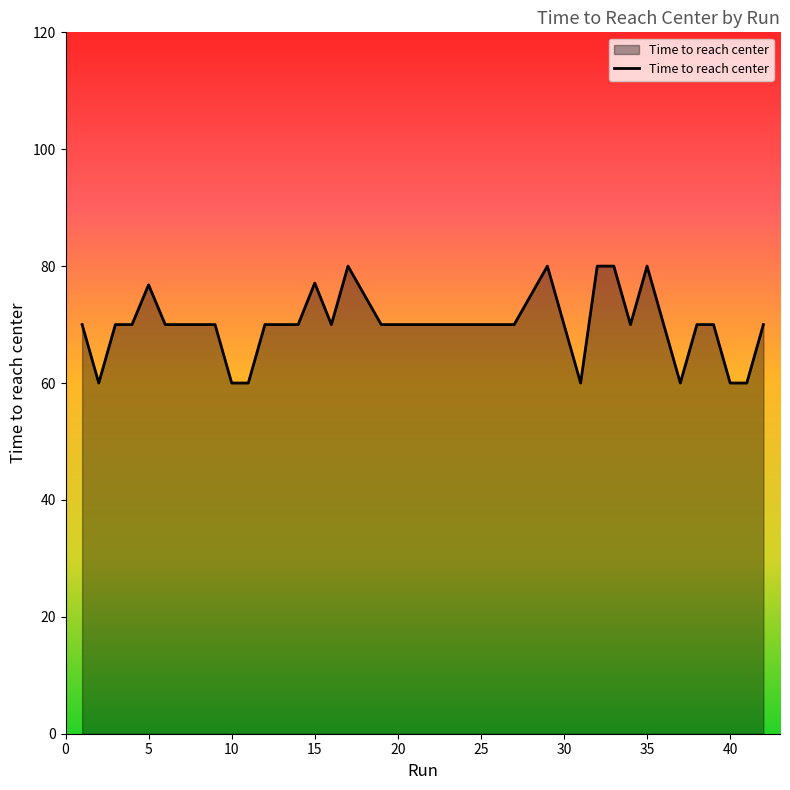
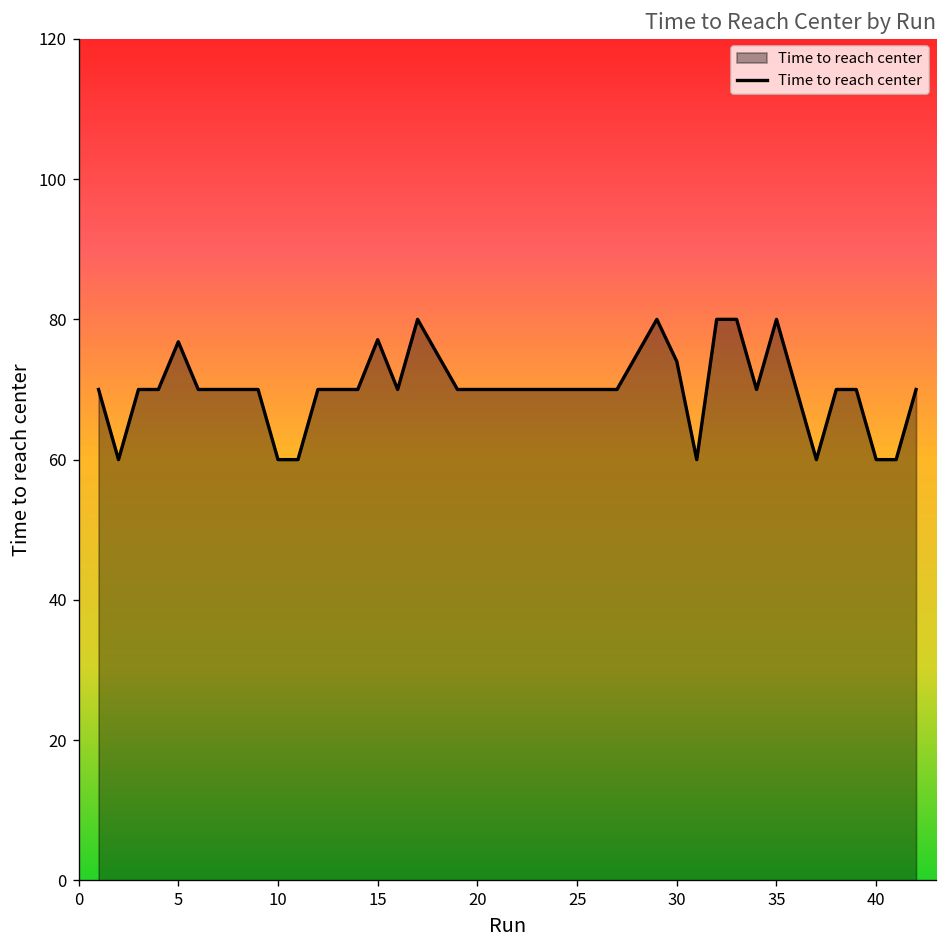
30: 70 -> 74
